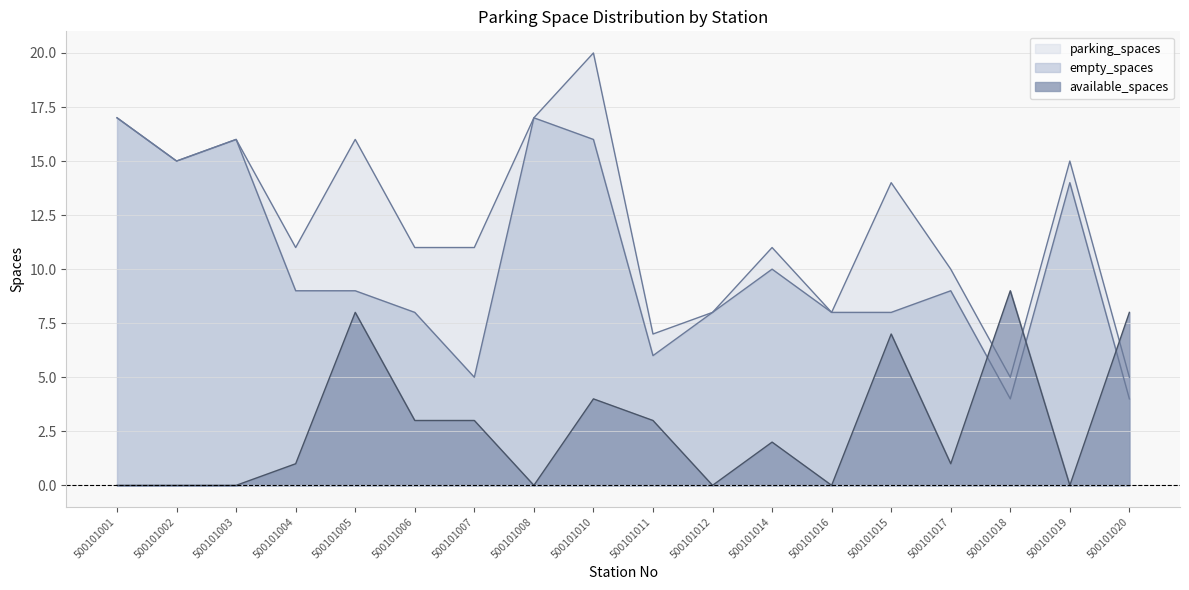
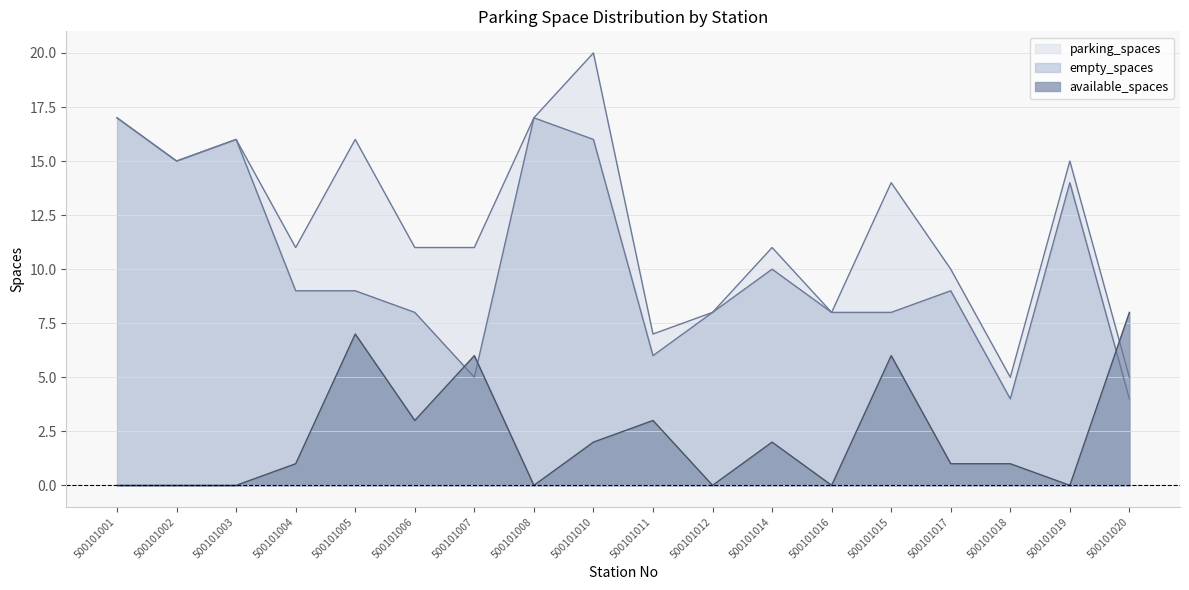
available_spaces, 500101005: 8 -> 7
available_spaces, 500101007: 3 -> 6
available_spaces, 500101010: 4 -> 2
available_spaces, 500101015: 7 -> 6
available_spaces, 500101018: 9 -> 1
